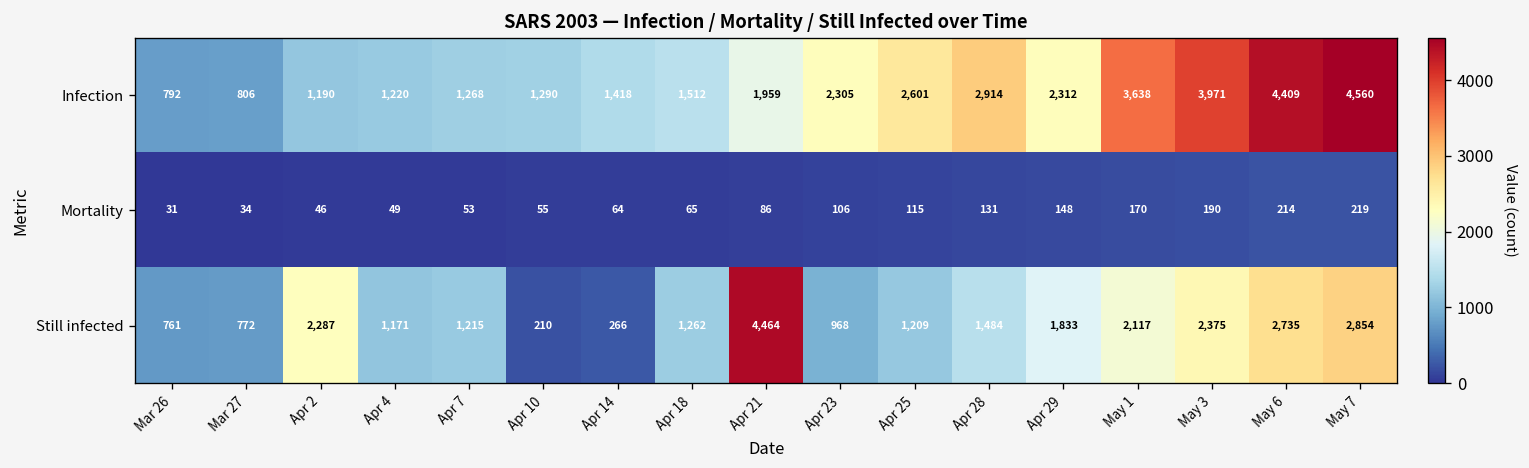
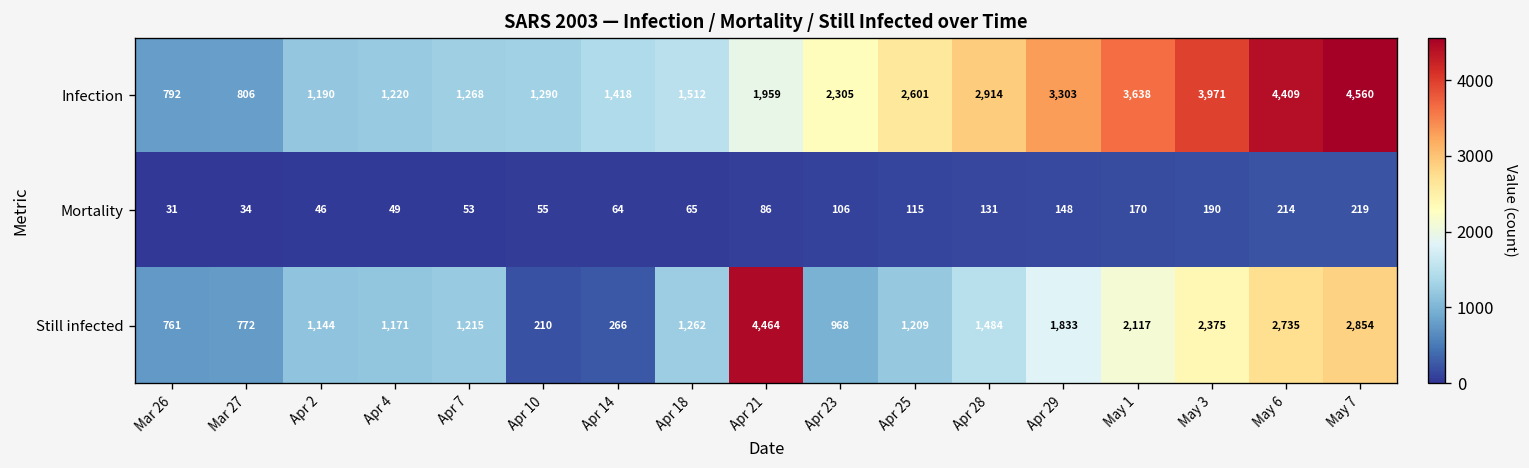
Infection, Apr 29: 2,312 -> 3,303
Still infected, Apr 2: 2,287 -> 1,144
